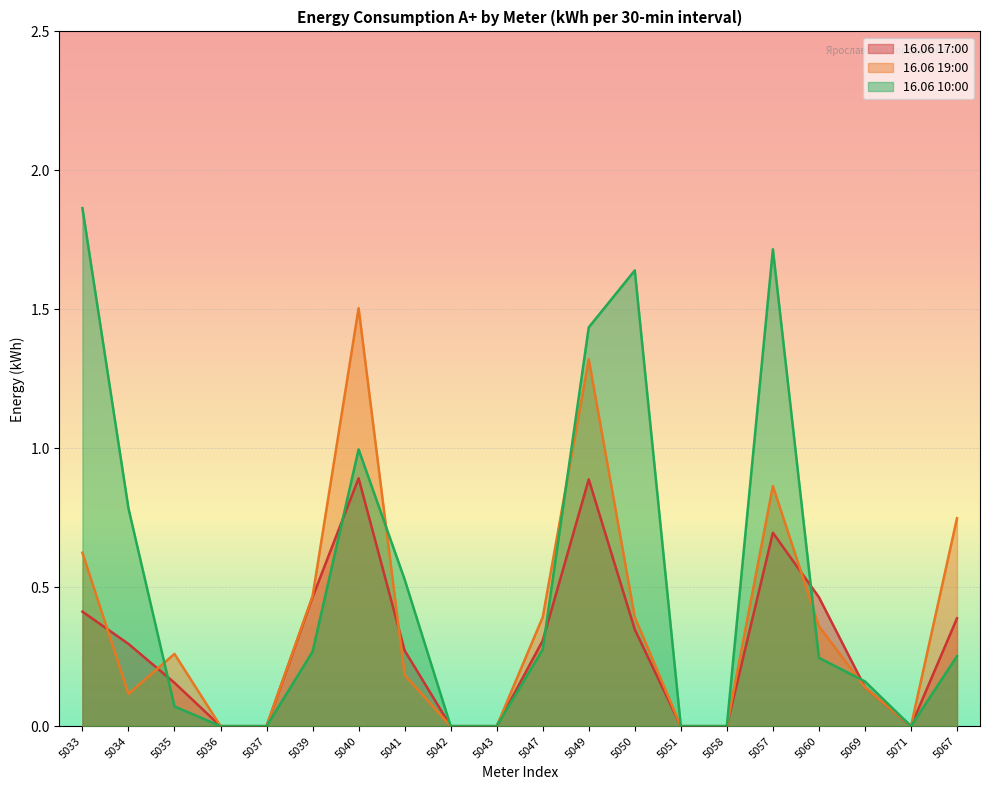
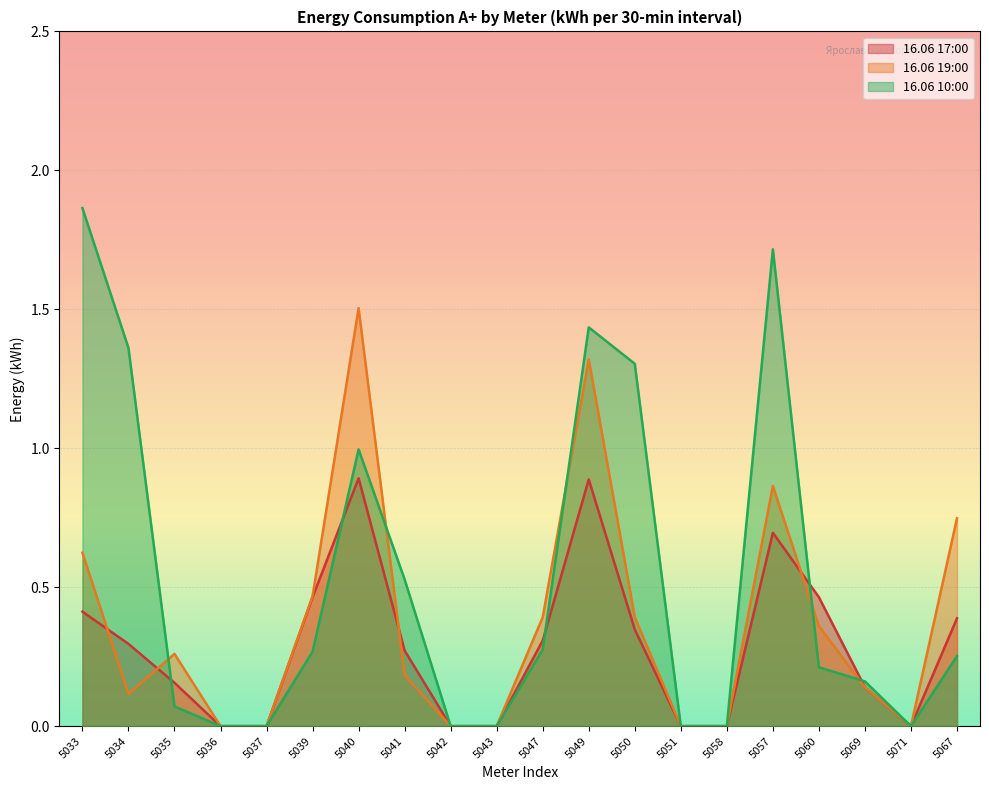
16.06 10:00, 5034: 0.78 -> 1.36
16.06 10:00, 5050: 1.64 -> 1.30
16.06 10:00, 5060: 0.25 -> 0.21
